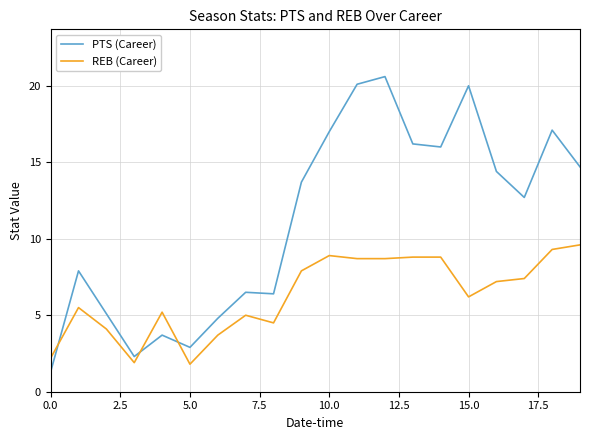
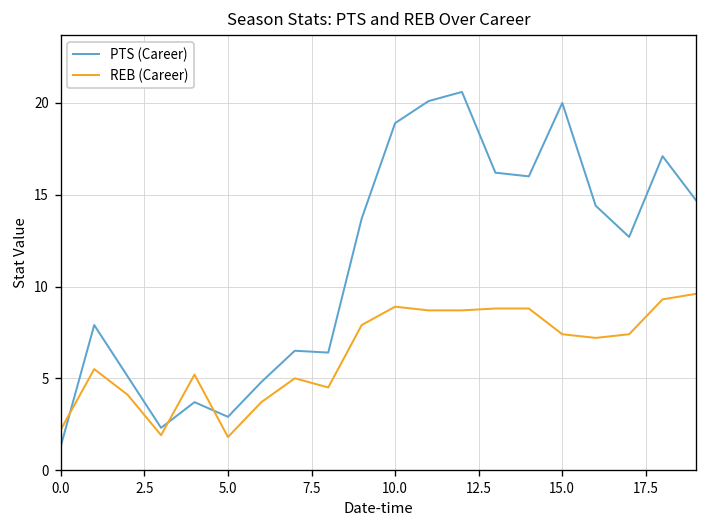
PTS (Career), 10.0: 17.0 -> 18.9
REB (Career), 15.0: 6.2 -> 7.4
